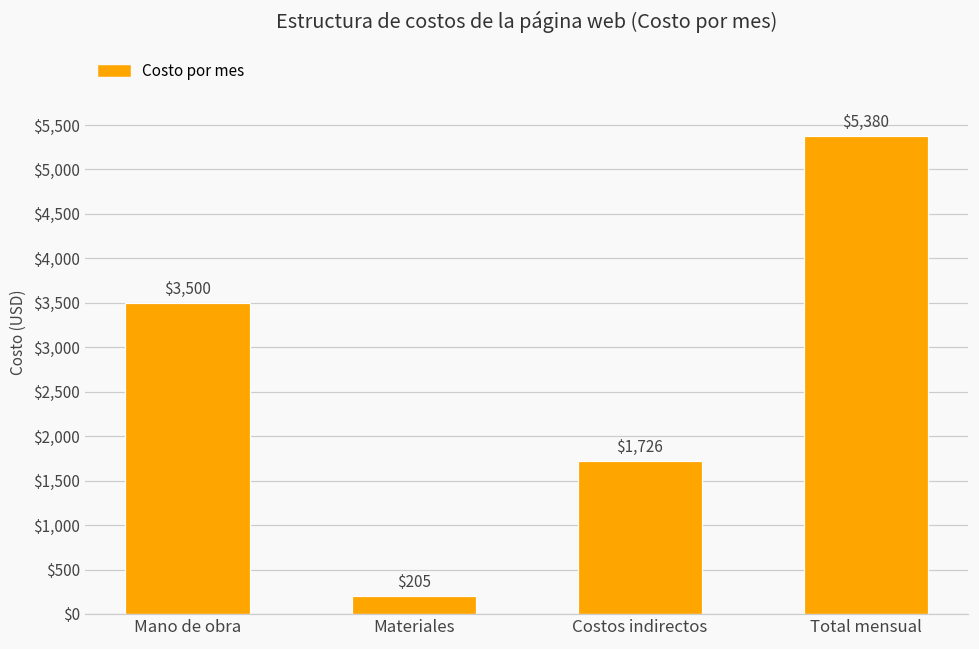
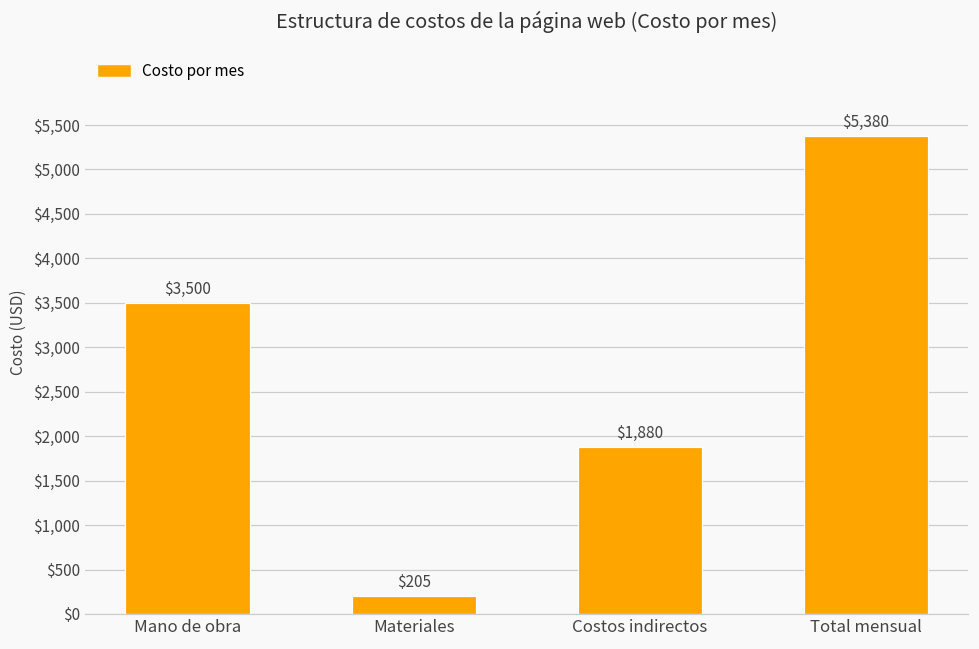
Costos indirectos: $1,726 -> $1,880
